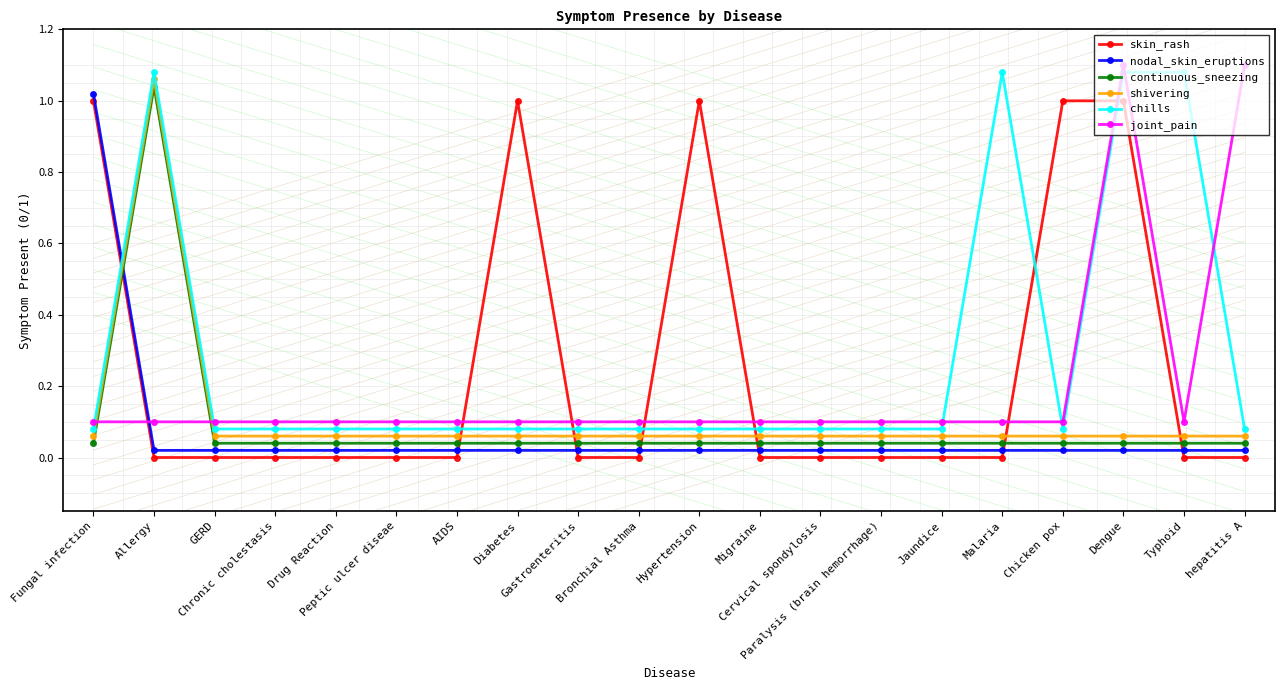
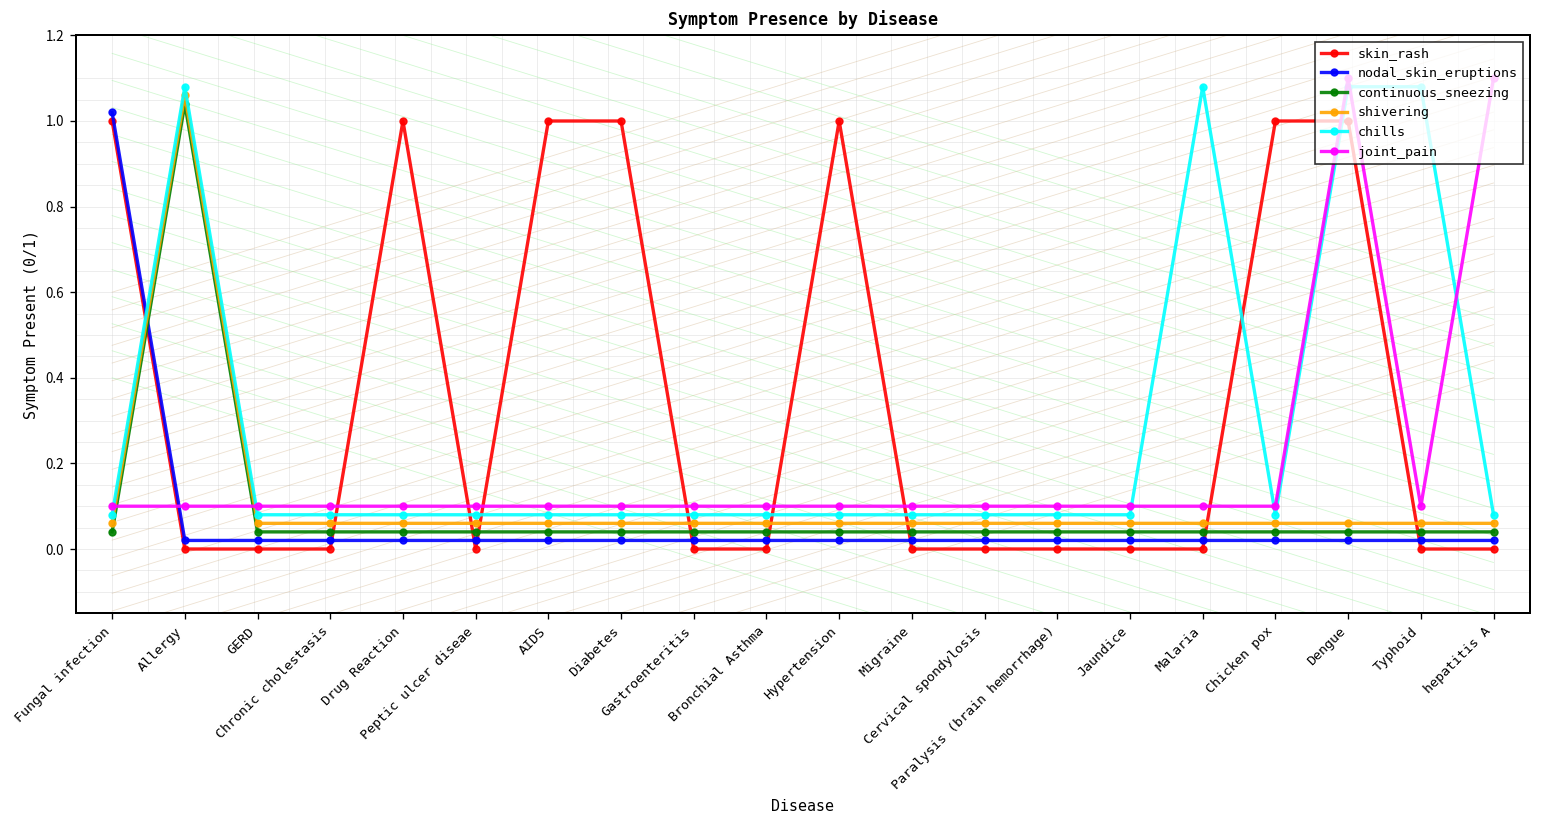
skin_rash, Drug Reaction: 0 -> 1
skin_rash, AIDS: 0 -> 1
